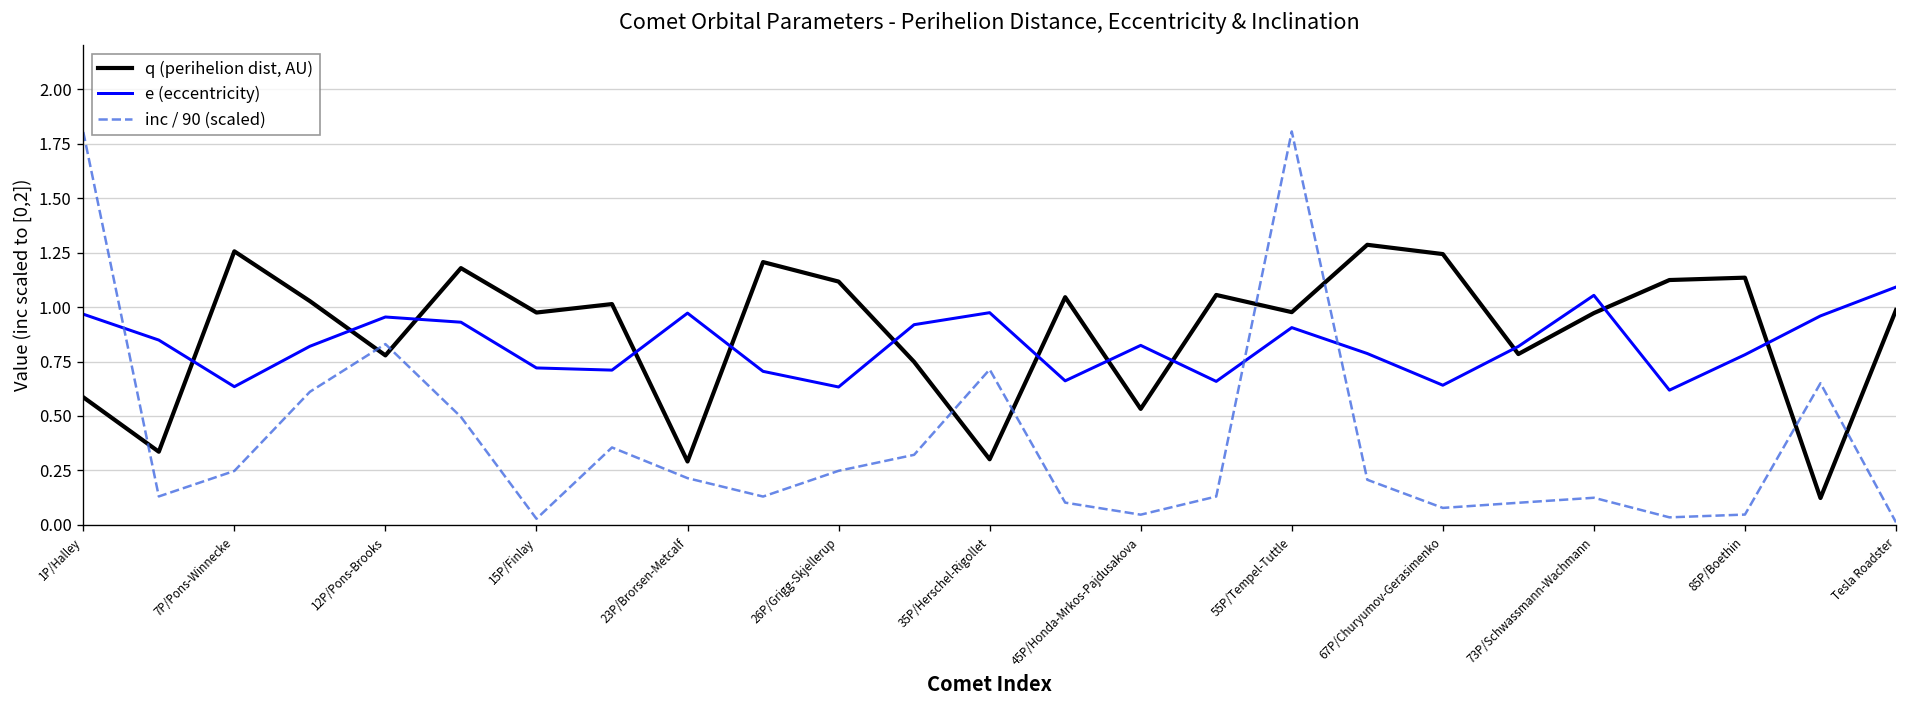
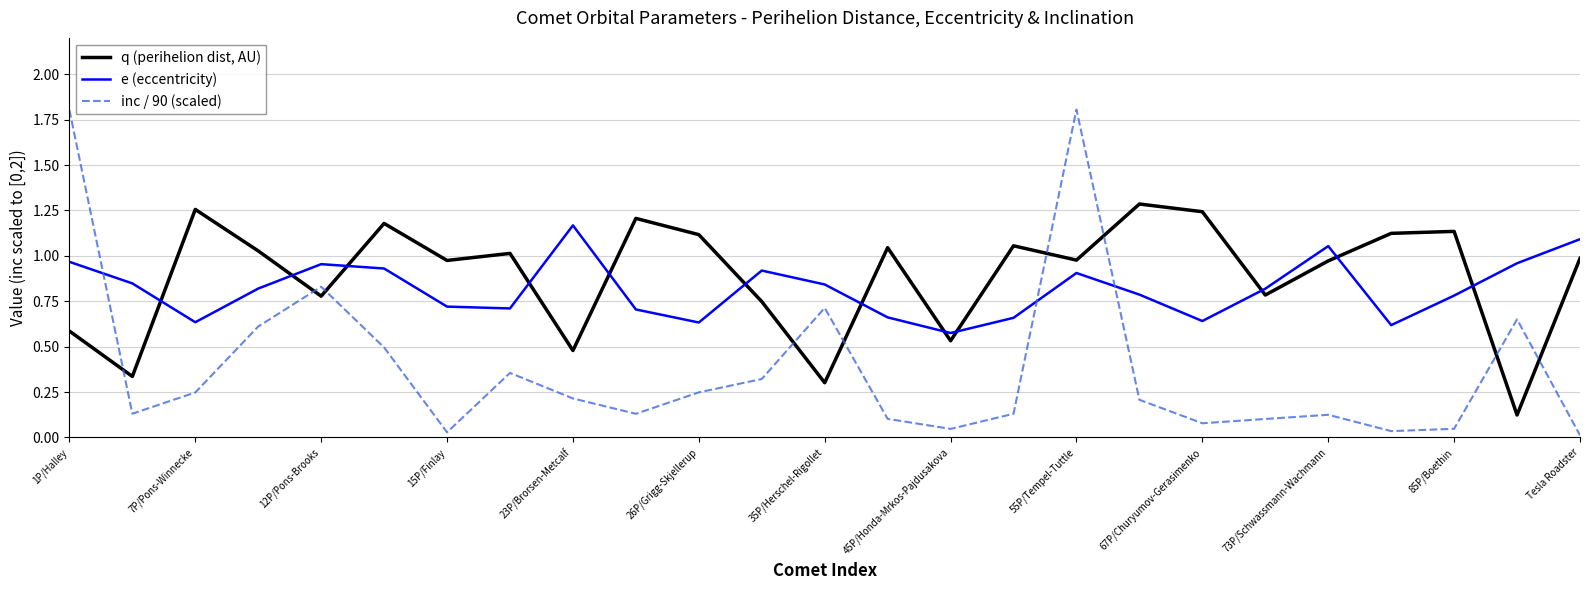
q (perihelion dist, AU), 23P/Brorsen-Metcalf: 0.29 -> 0.48
e (eccentricity), 23P/Brorsen-Metcalf: 0.97 -> 1.17
e (eccentricity), 35P/Herschel-Rigollet: 0.97 -> 0.84
e (eccentricity), 45P/Honda-Mrkos-Pajdusakova: 0.82 -> 0.58
